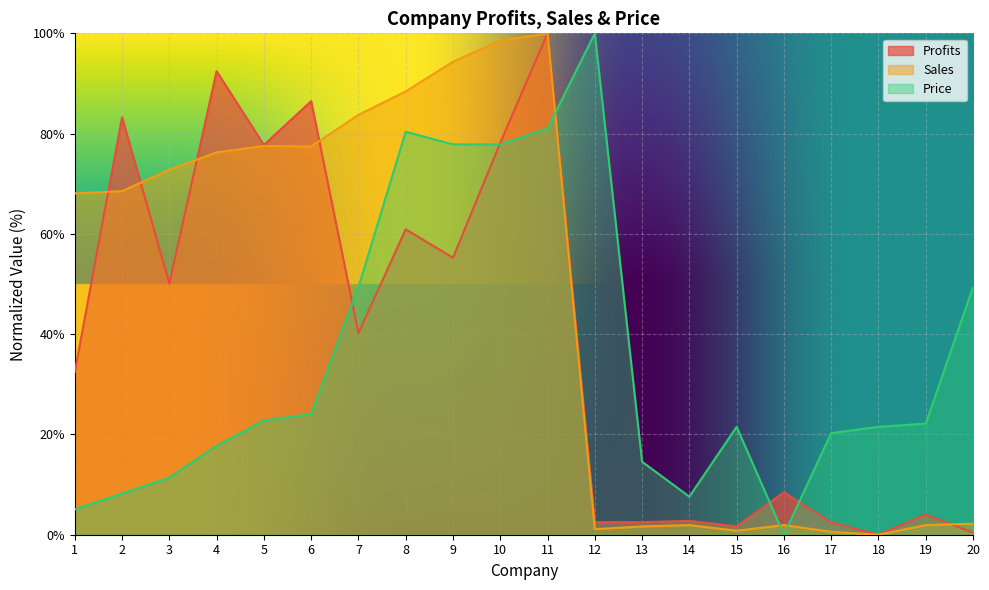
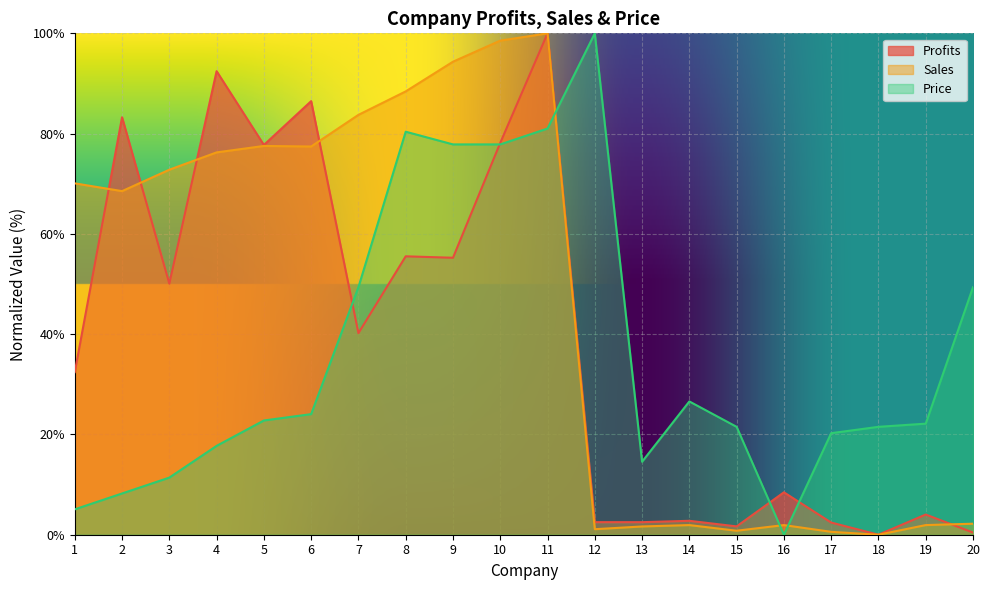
Sales, 1: 68% -> 70%
Profits, 8: 61% -> 56%
Price, 14: 8% -> 27%
